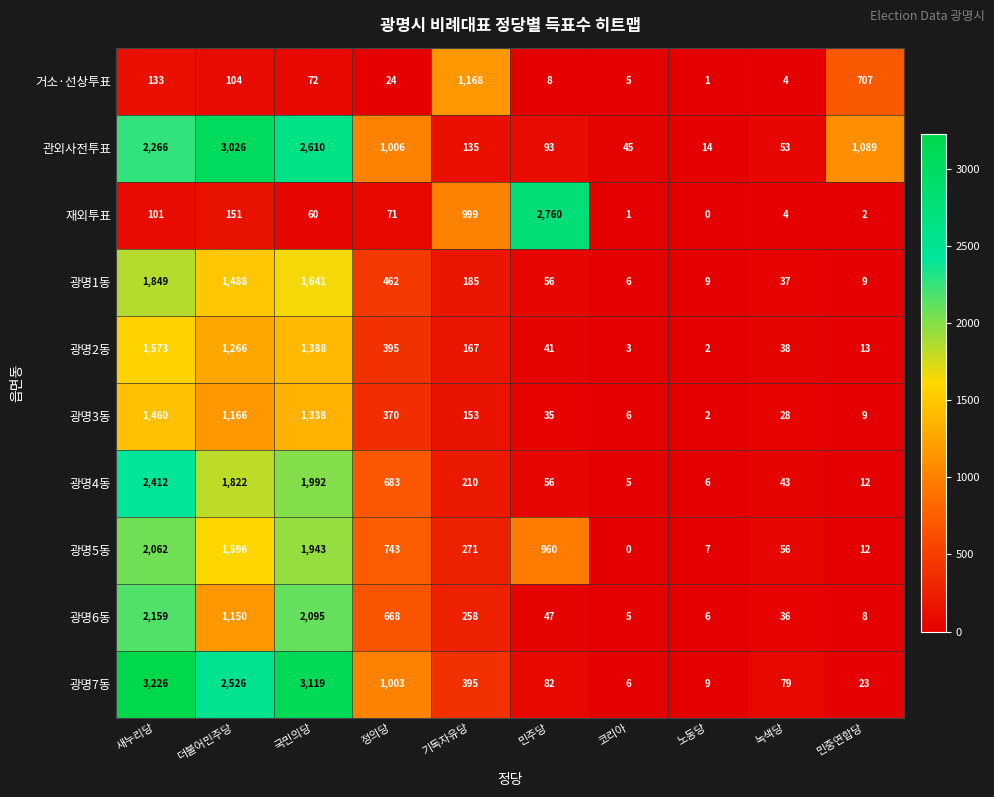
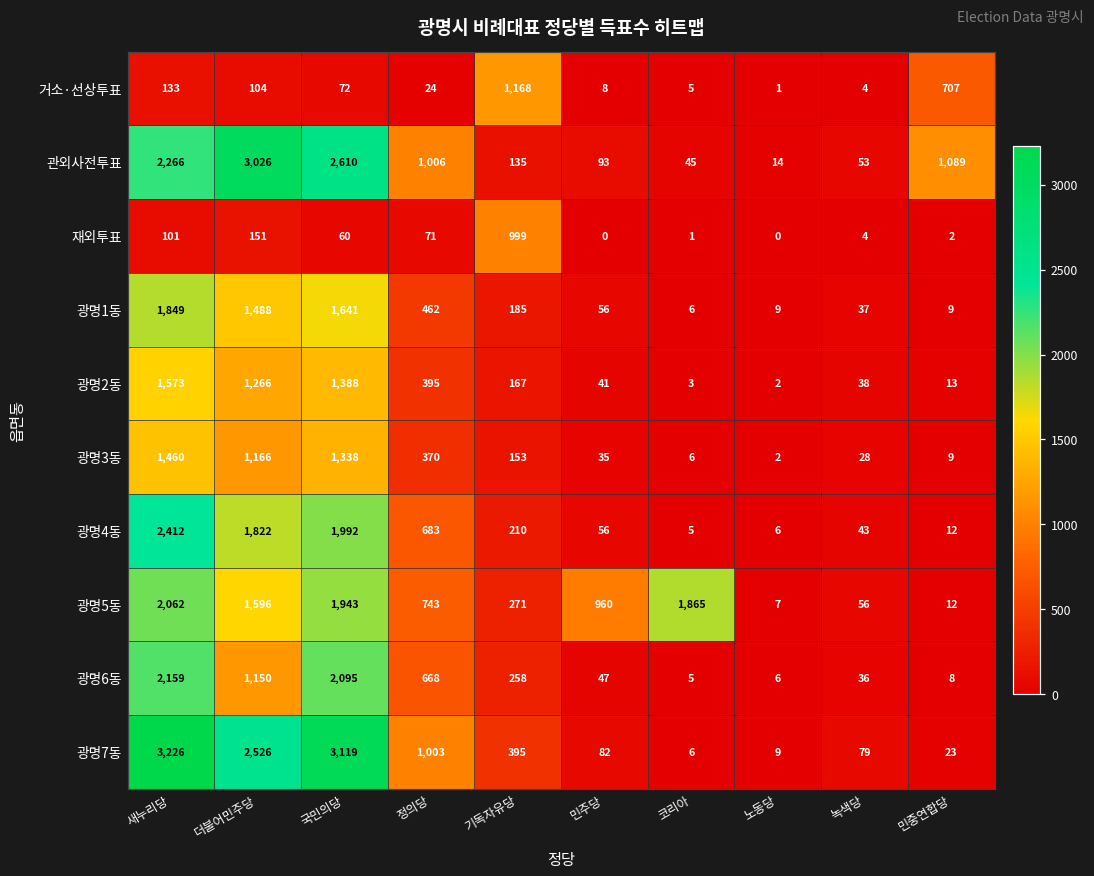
재외투표, 민주당: 2,760 -> 0
광명5동, 코리아: 0 -> 1,865
